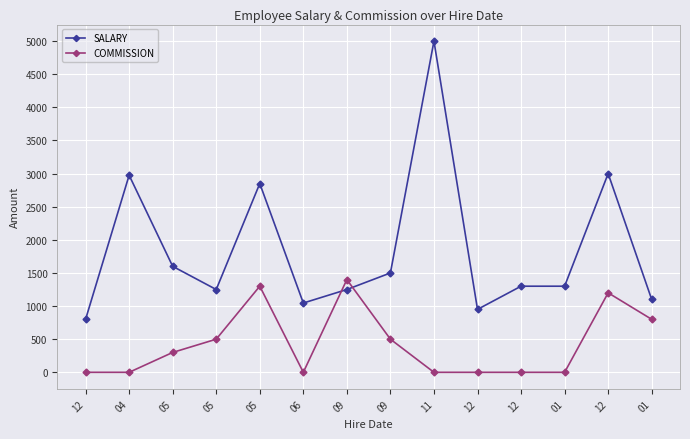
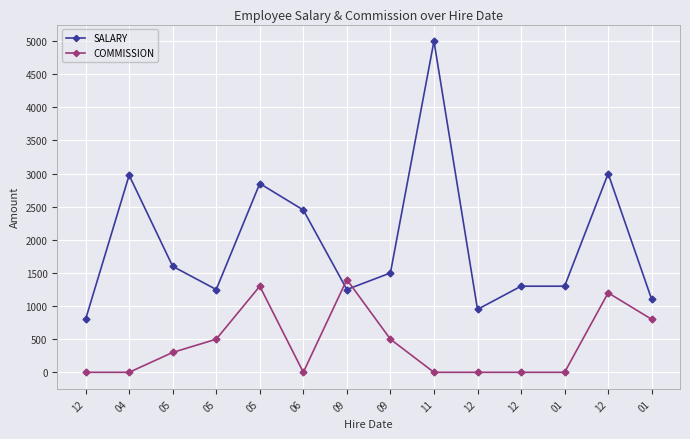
SALARY, 06: 1000 -> 2500
